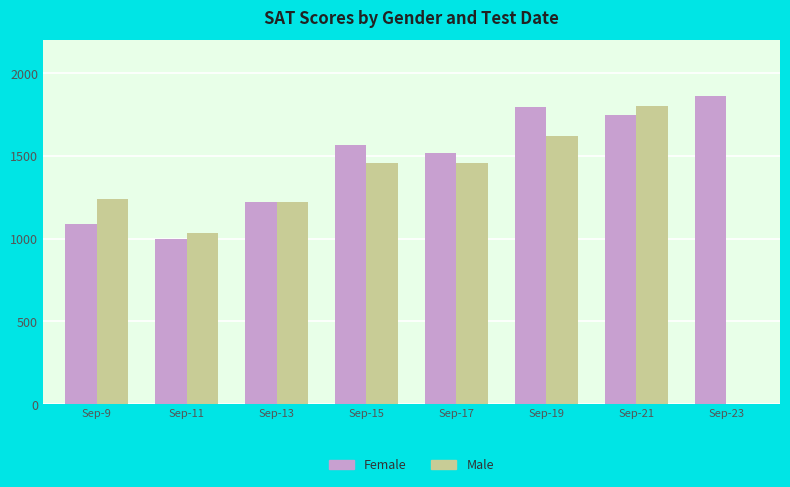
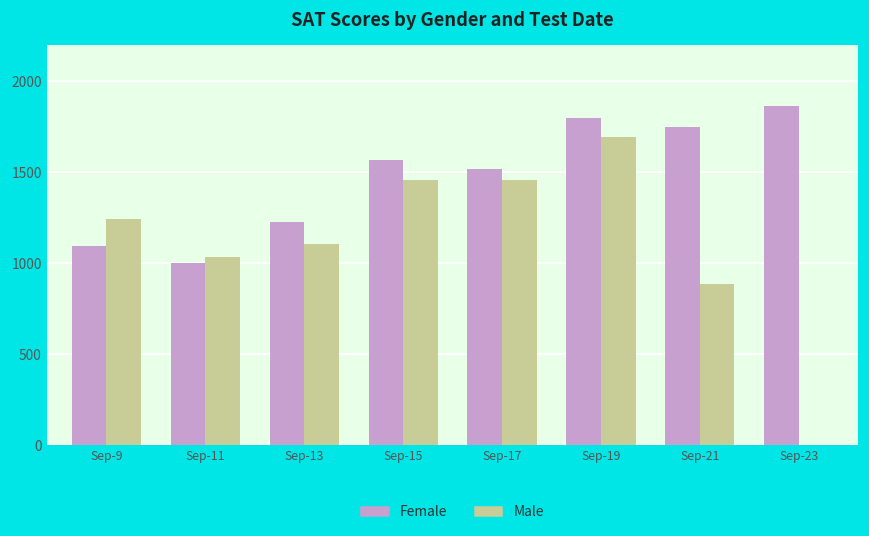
Male, Sep-13: 1220 -> 1110
Male, Sep-19: 1620 -> 1690
Male, Sep-21: 1810 -> 880
